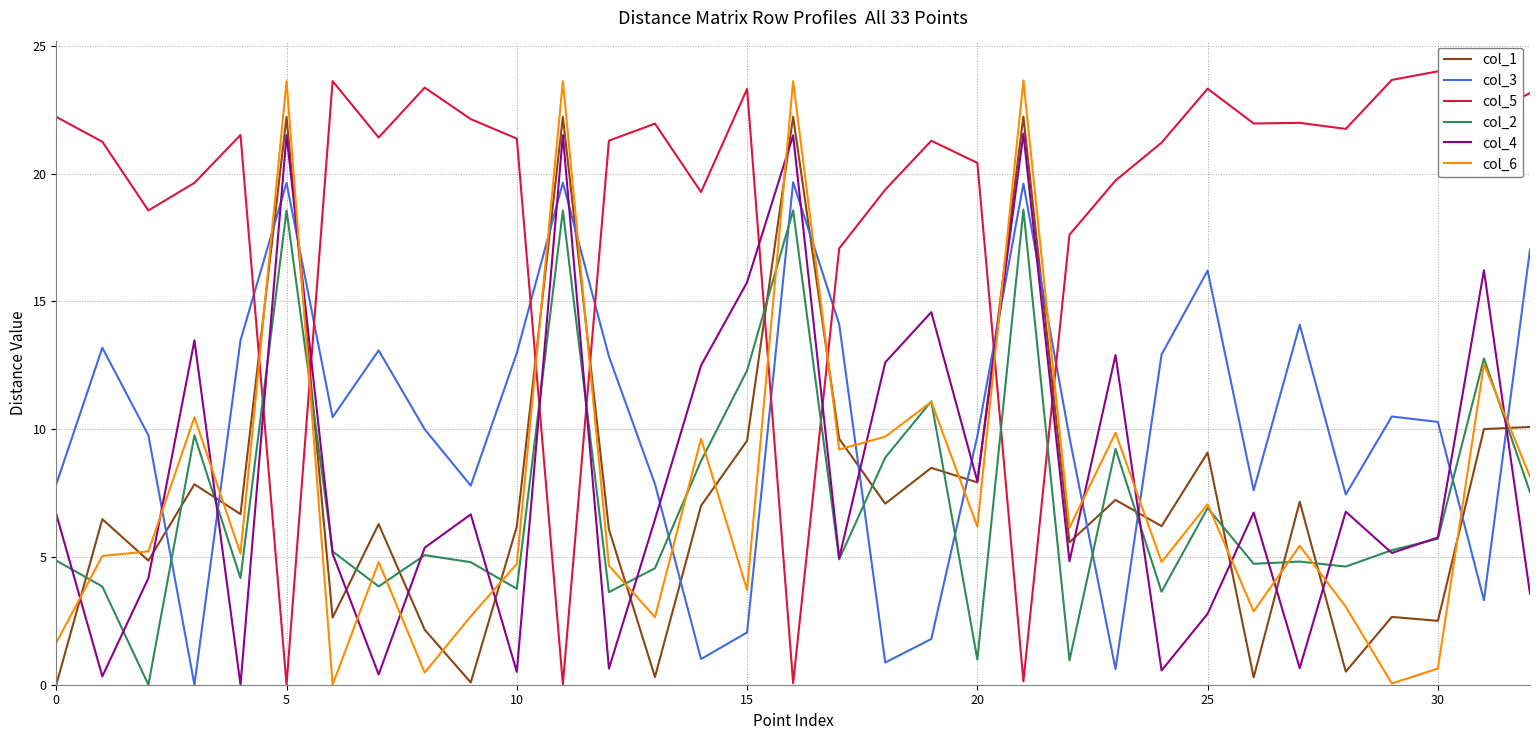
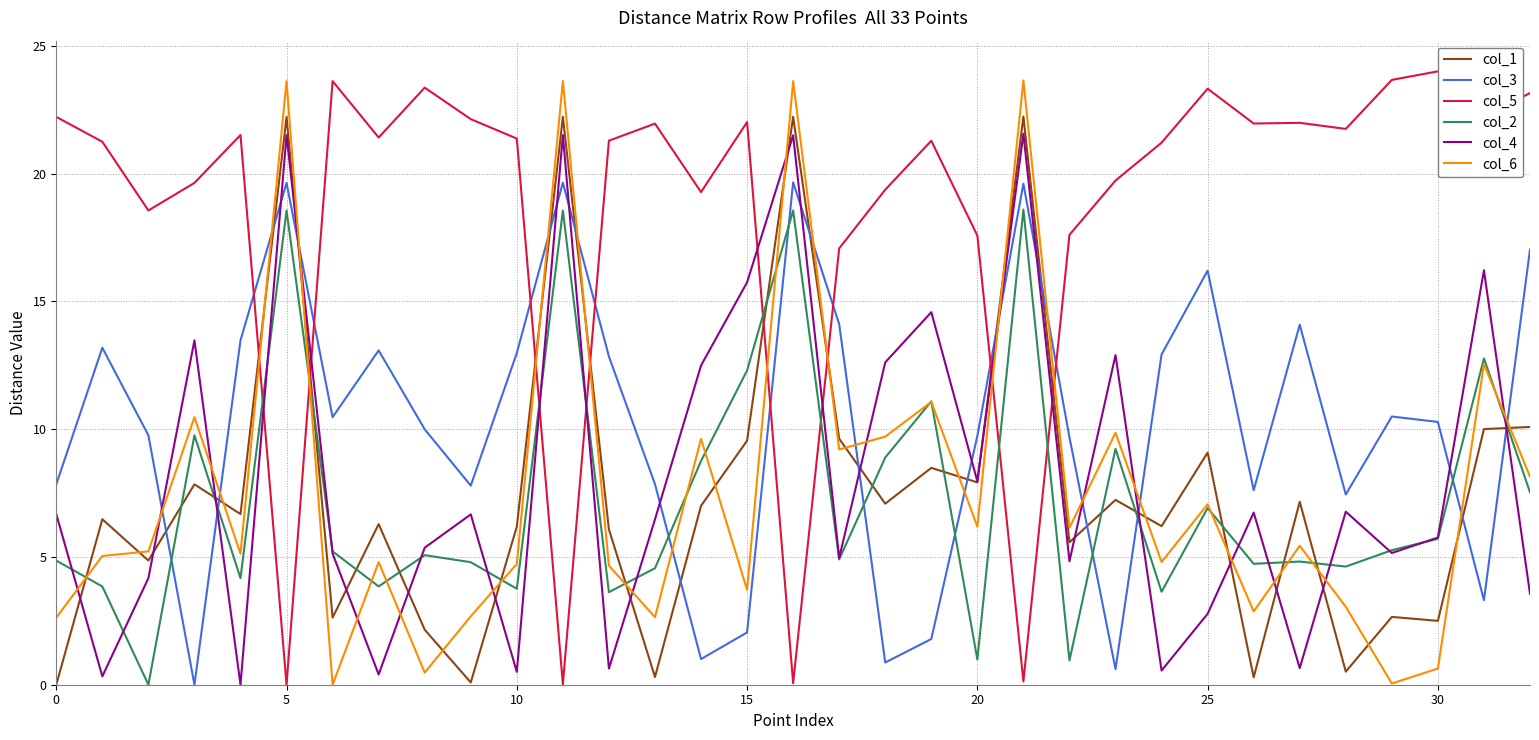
col_6, 0: 1.6 -> 2.6
col_5, 15: 23.3 -> 22.0
col_5, 20: 20.4 -> 17.6
